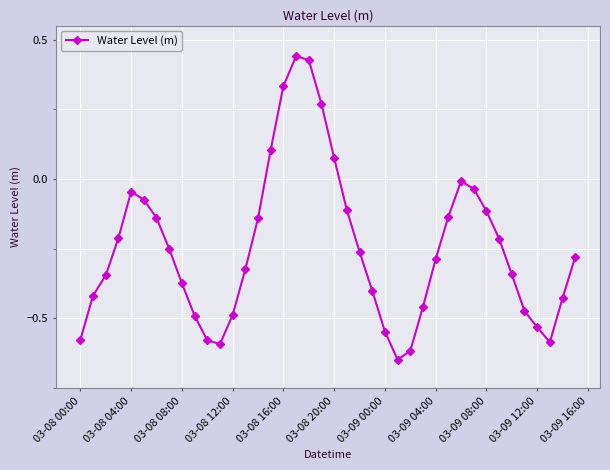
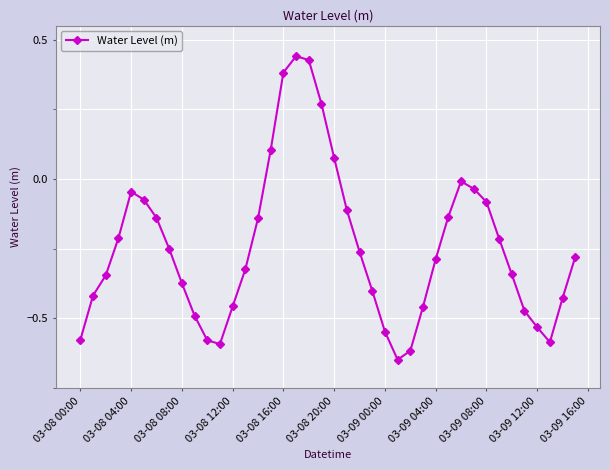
03-08 12:00: -0.49 -> -0.46
03-08 16:00: 0.33 -> 0.38
03-09 08:00: -0.12 -> -0.08
